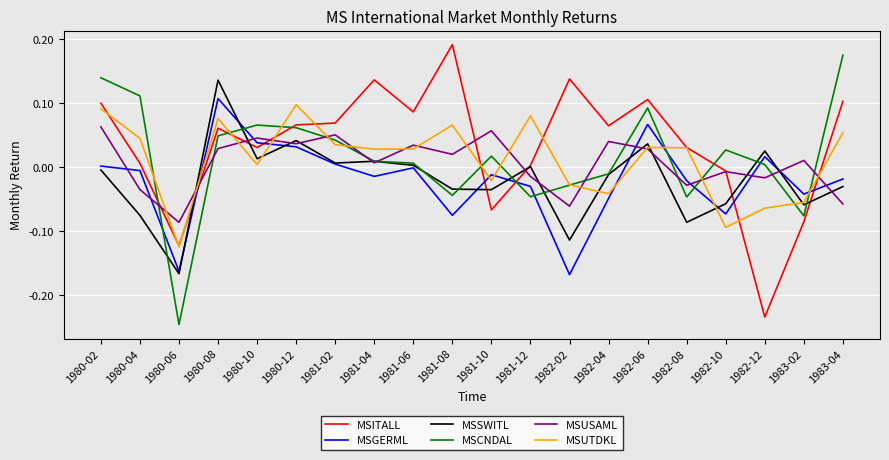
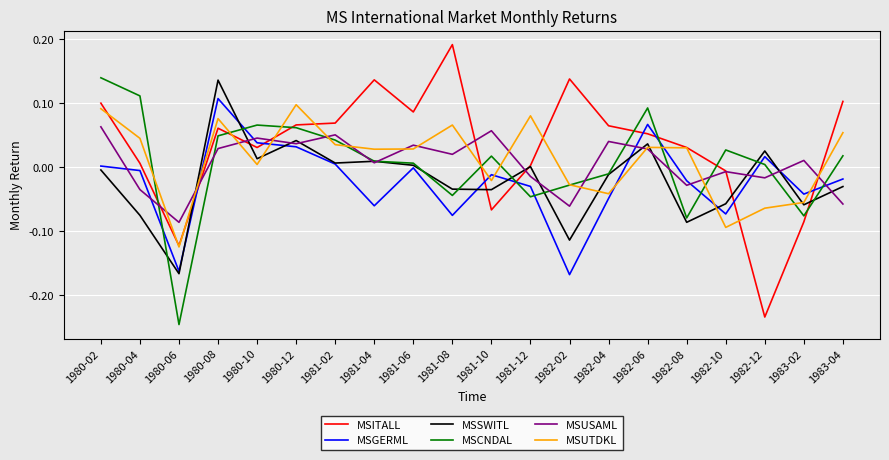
MSGERML, 1981-04: -0.01 -> -0.06
MSITALL, 1982-06: 0.11 -> 0.05
MSCNDAL, 1982-08: -0.05 -> -0.08
MSCNDAL, 1983-04: 0.18 -> 0.02
